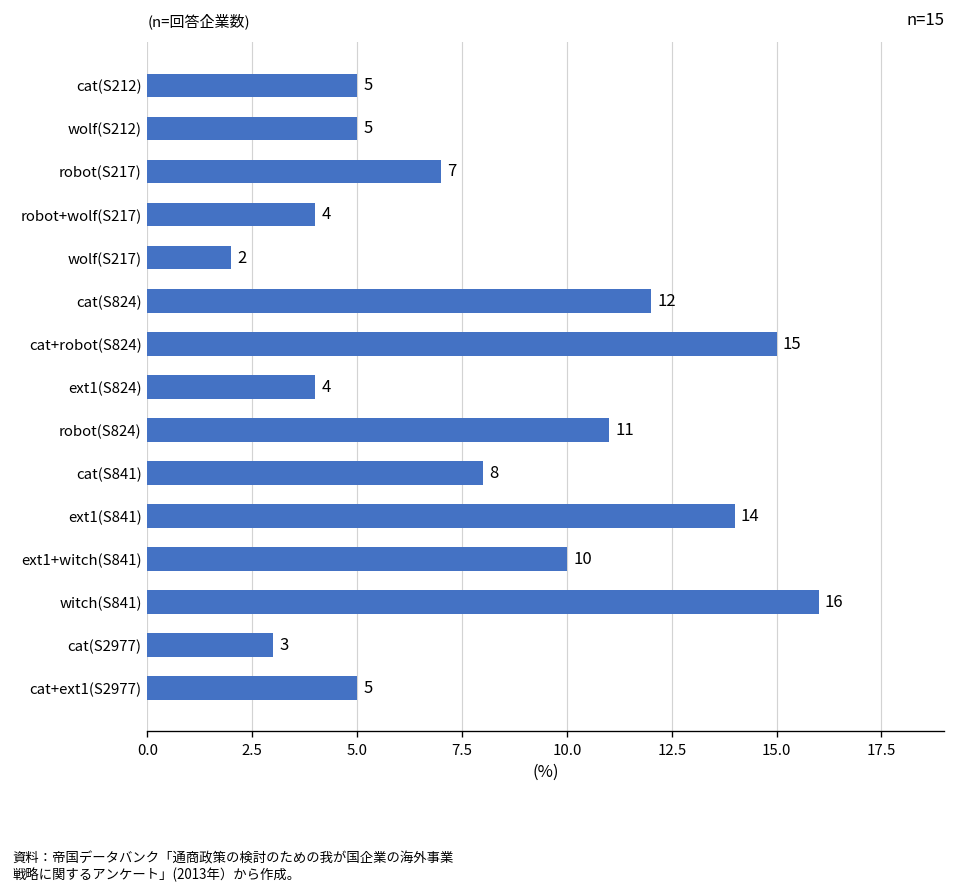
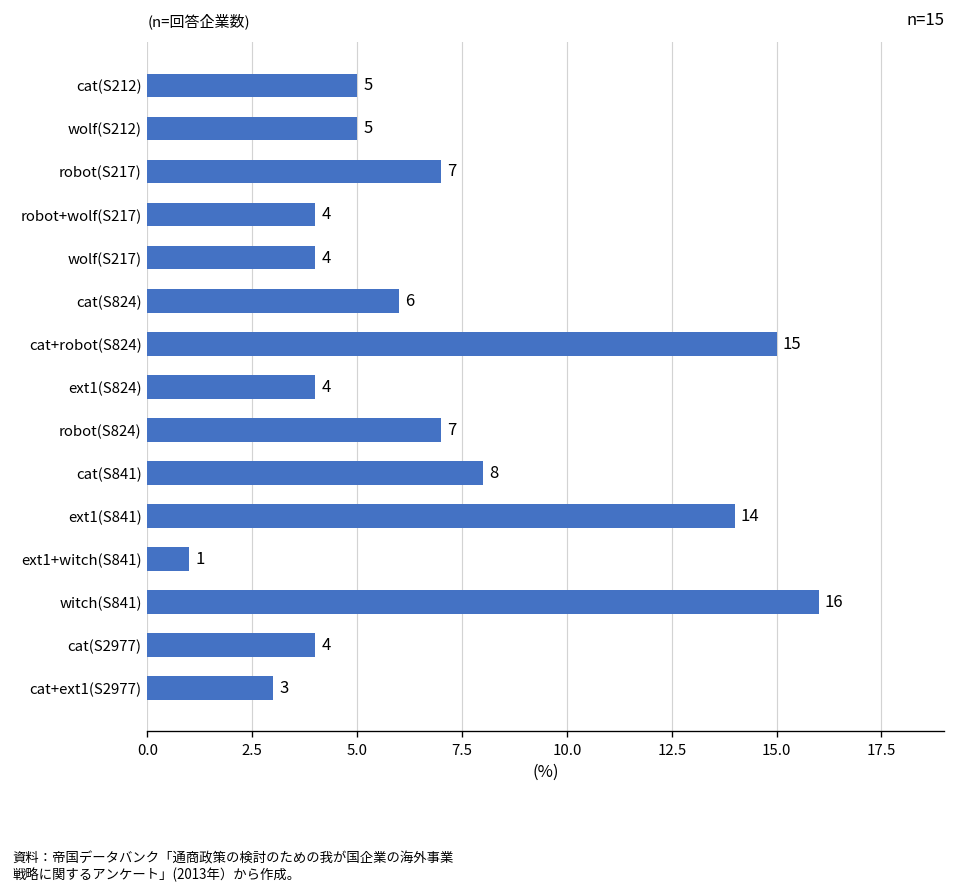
wolf(S217): 2 -> 4
cat(S824): 12 -> 6
robot(S824): 11 -> 7
ext1+witch(S841): 10 -> 1
cat(S2977): 3 -> 4
cat+ext1(S2977): 5 -> 3
